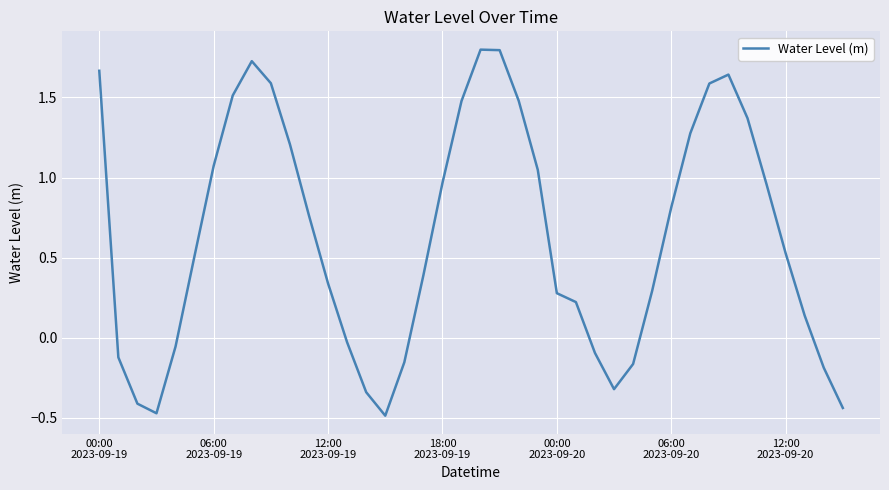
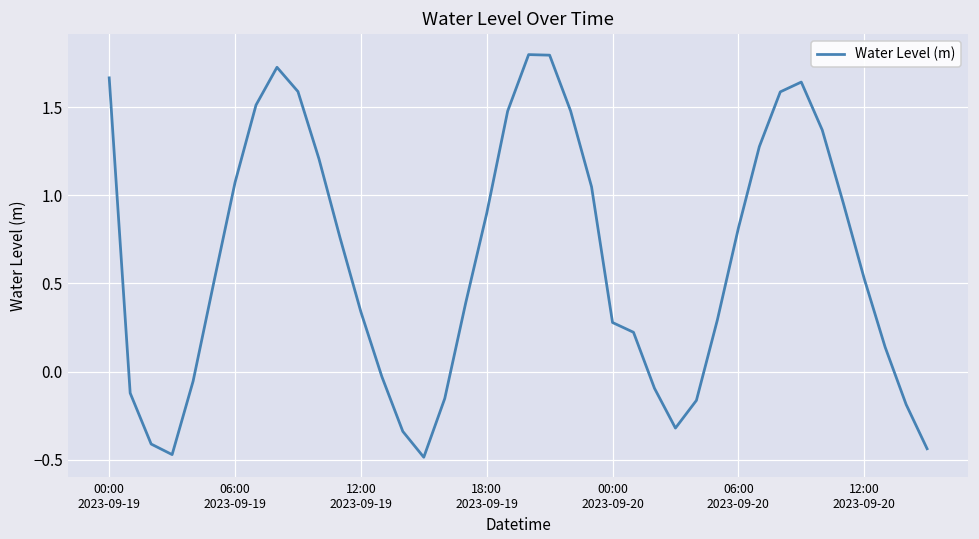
18:00 2023-09-19: 0.97 -> 0.90
